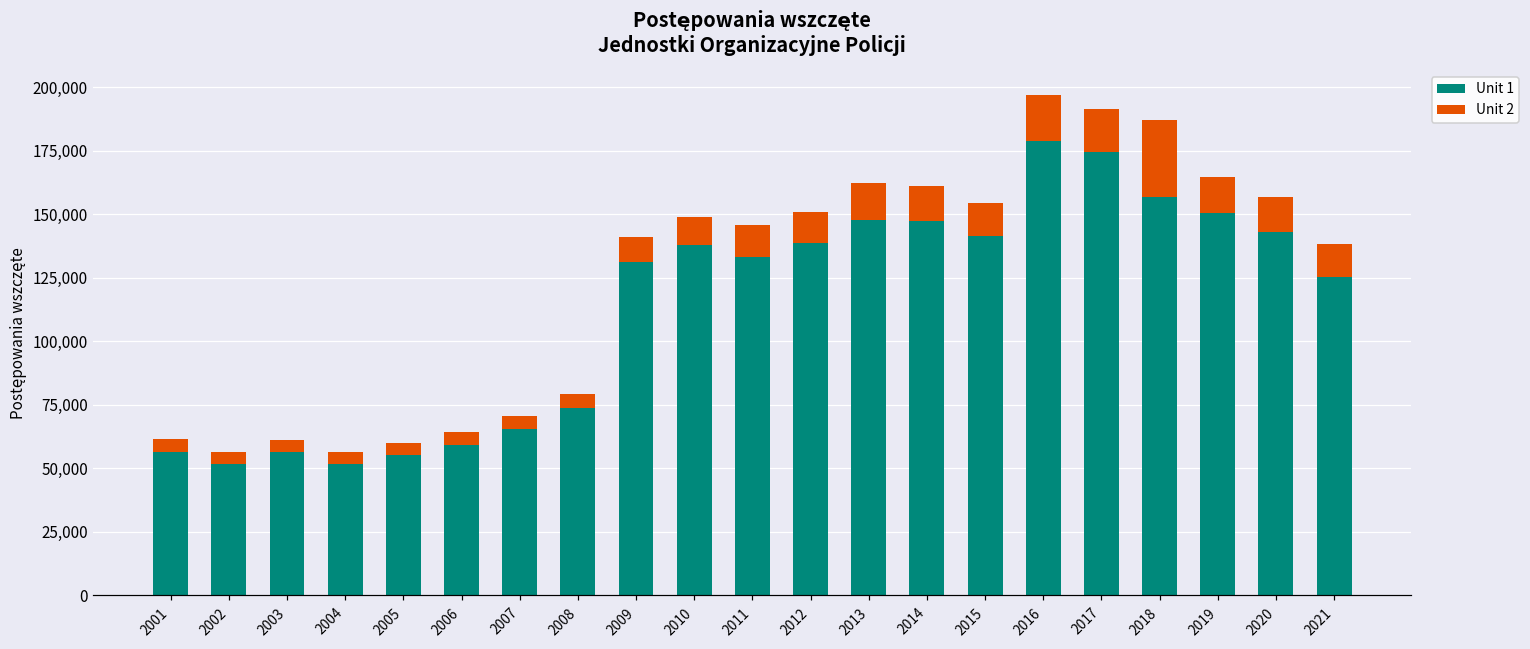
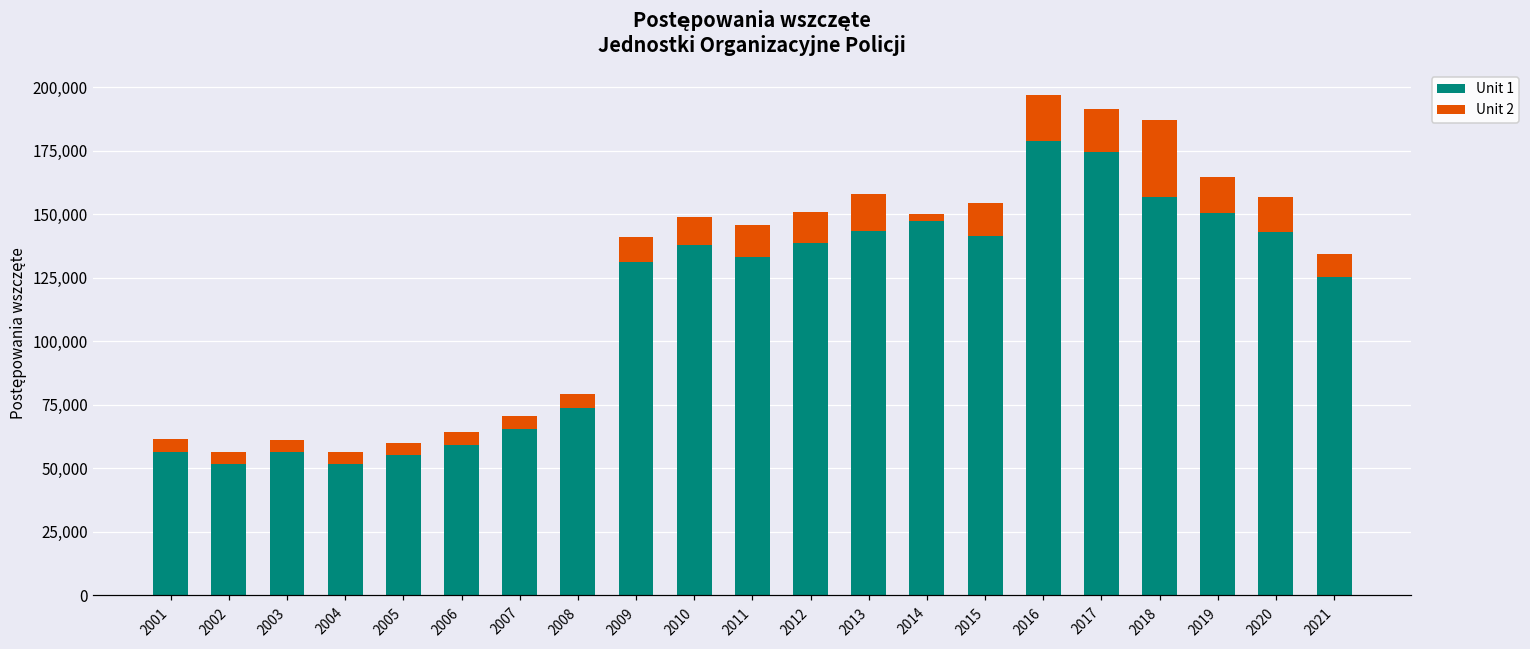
Unit 1, 2013: 148,000 -> 144,000
Unit 2, 2014: 14,000 -> 3,000
Unit 2, 2021: 13,000 -> 9,000
